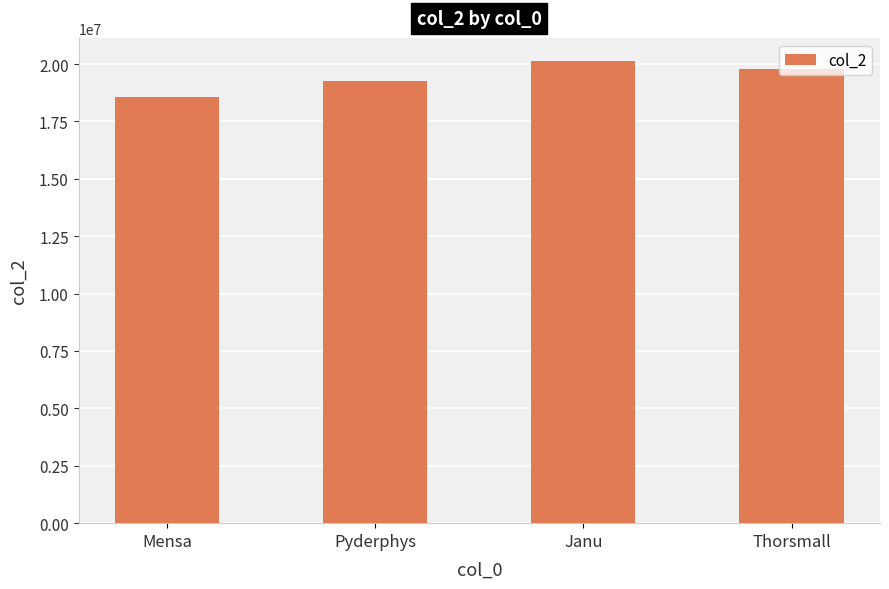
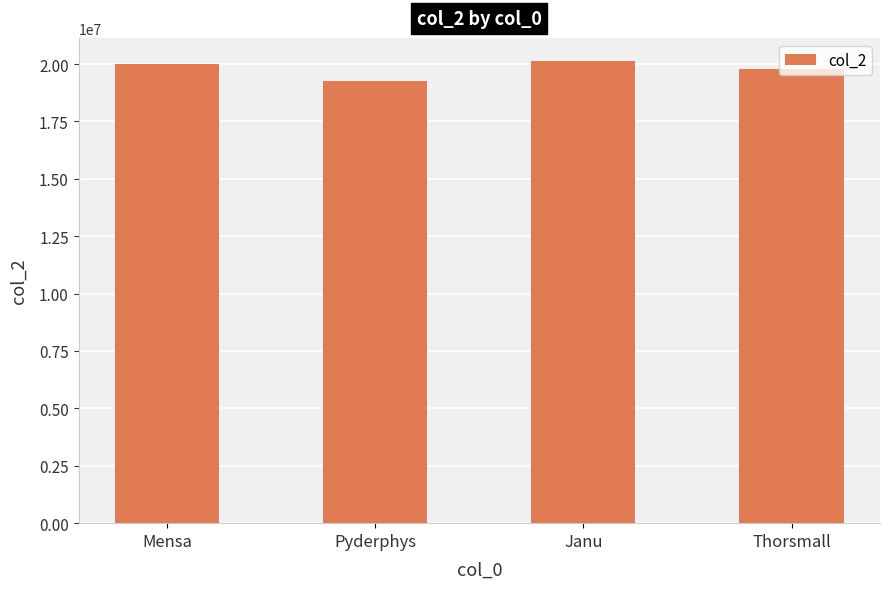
Mensa: 18600000 -> 20000000
